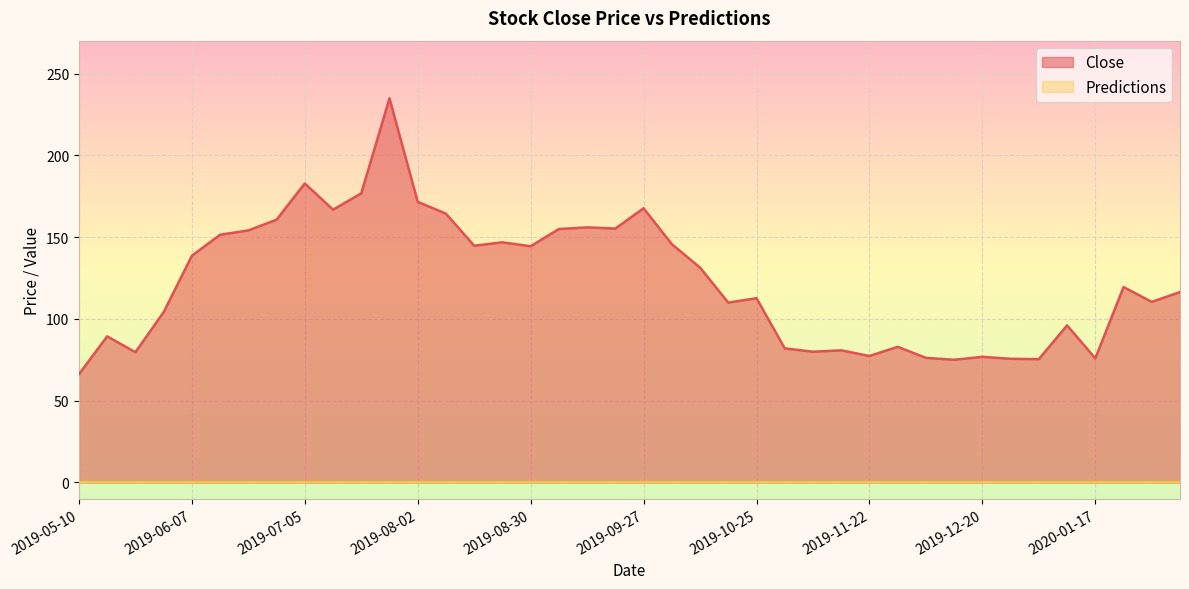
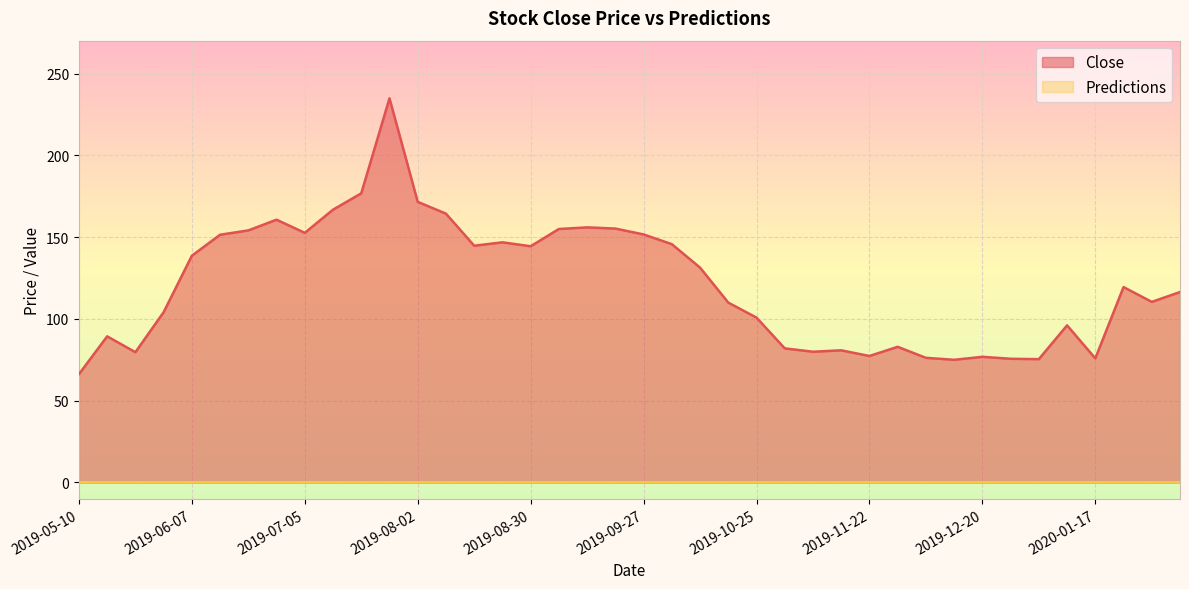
Close, 2019-07-05: 183 -> 153
Close, 2019-09-27: 168 -> 152
Close, 2019-10-25: 113 -> 101
